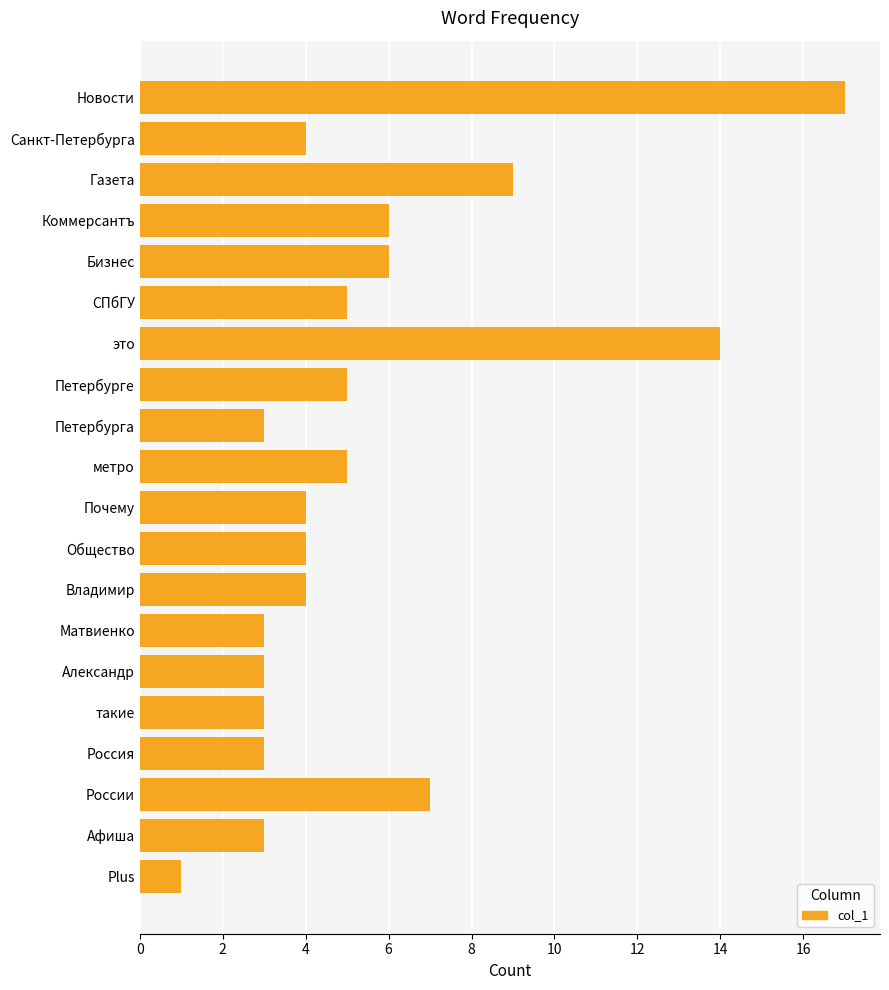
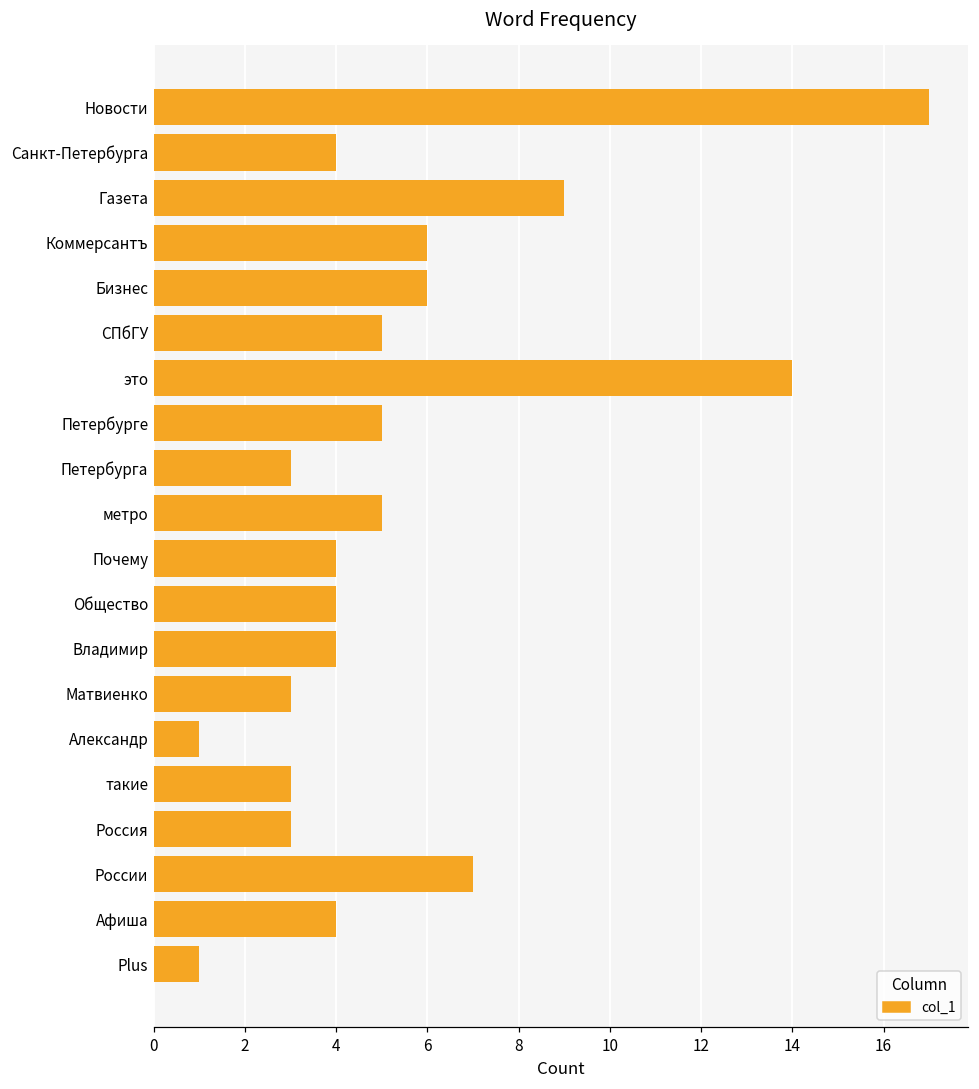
Александр: 3 -> 1
Афиша: 3 -> 4
